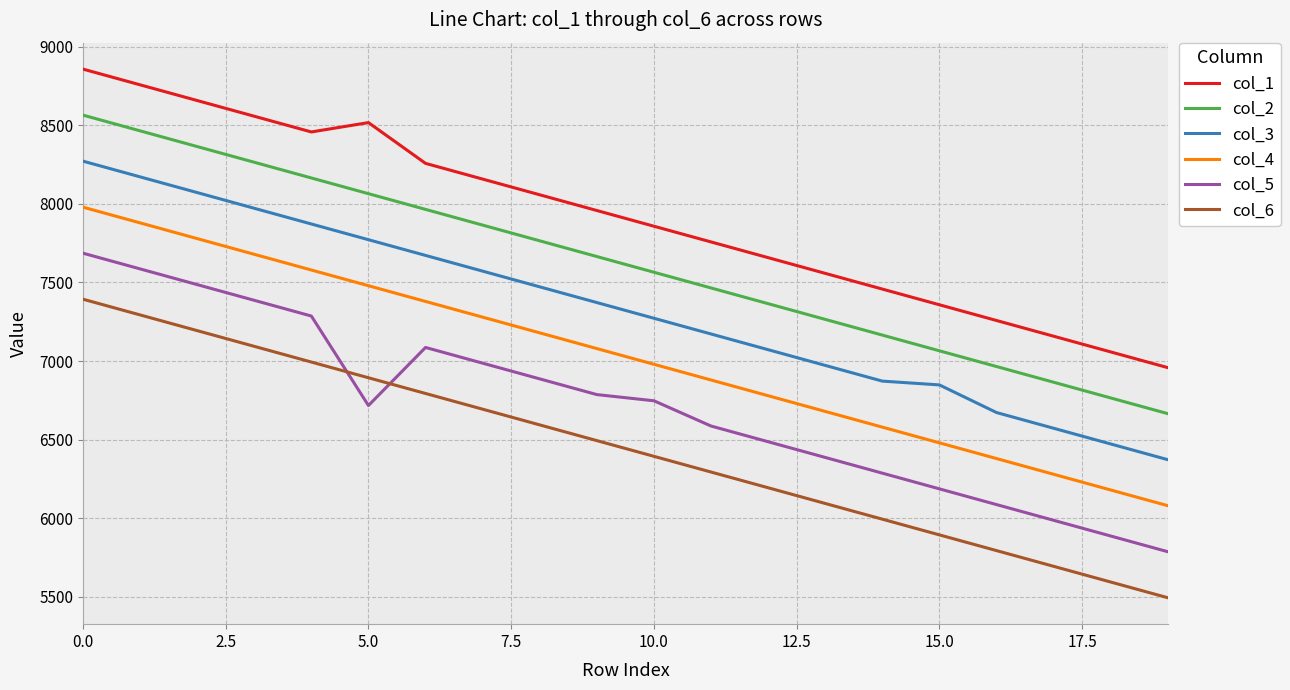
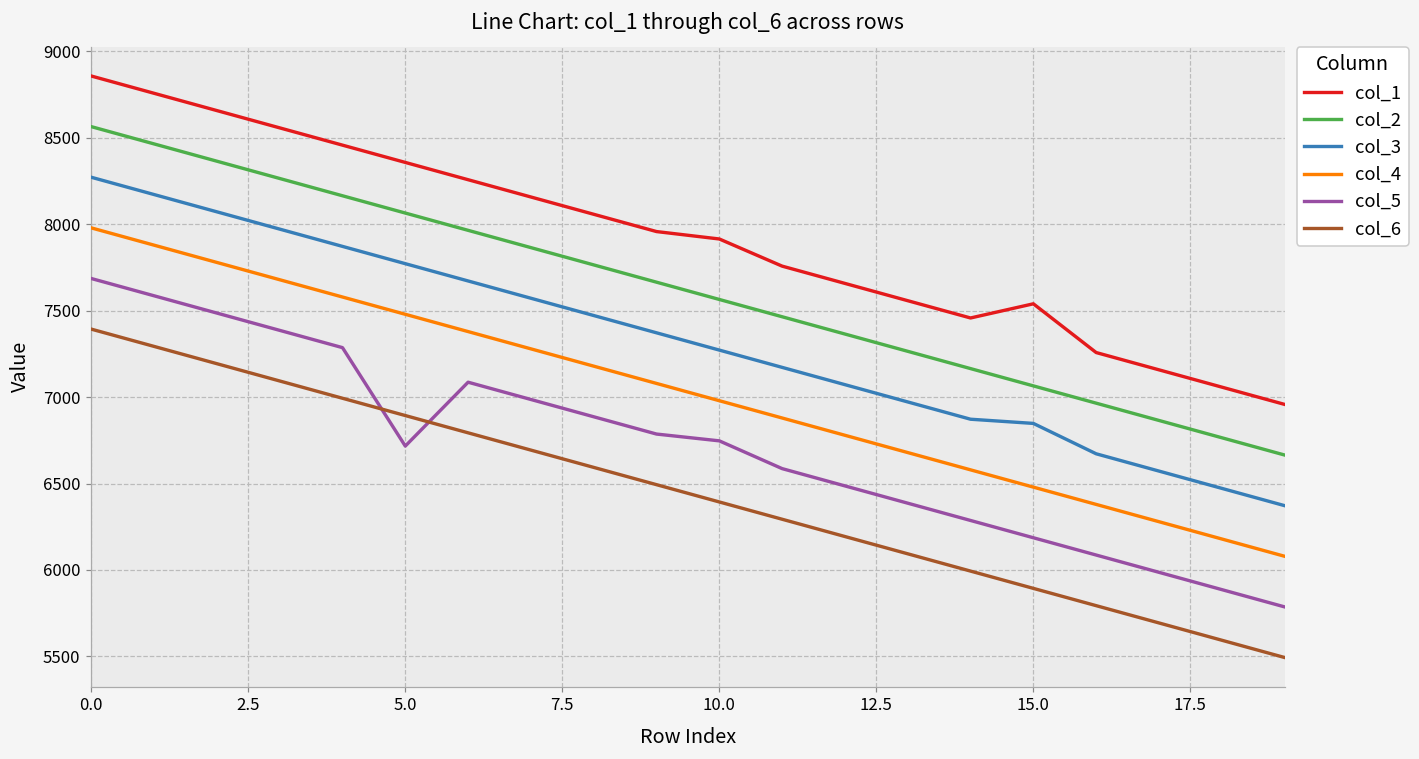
col_1, 5.0: 8520 -> 8360
col_1, 10.0: 7860 -> 7910
col_1, 15.0: 7360 -> 7540
